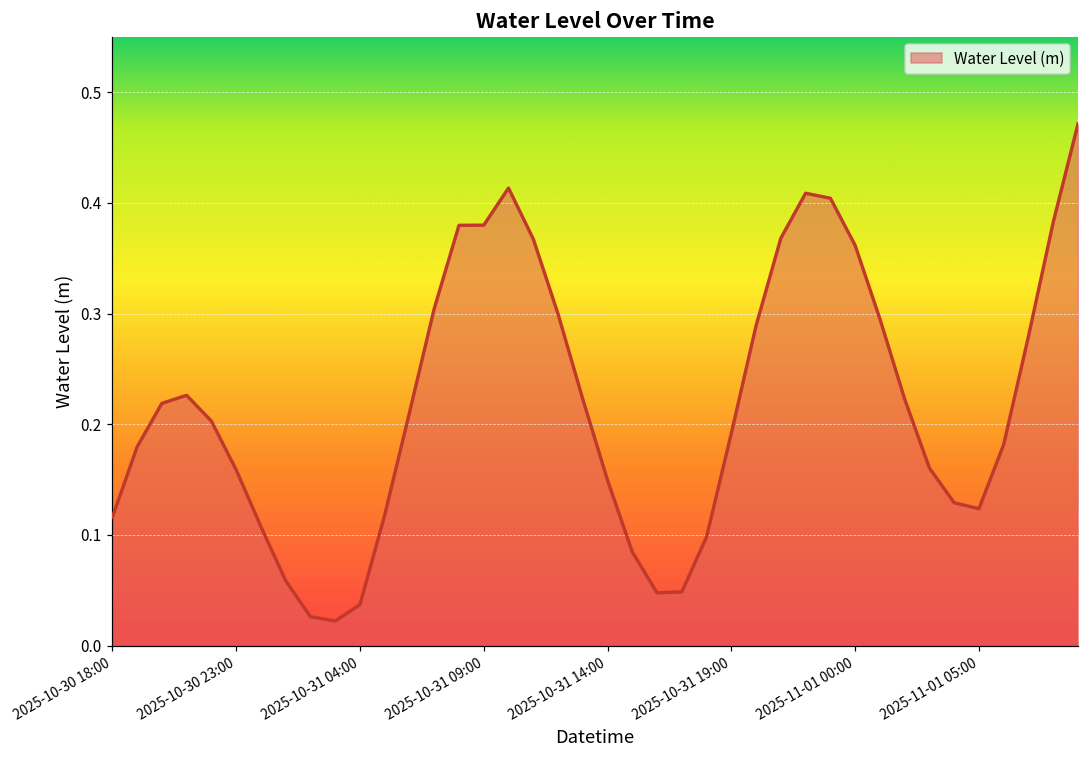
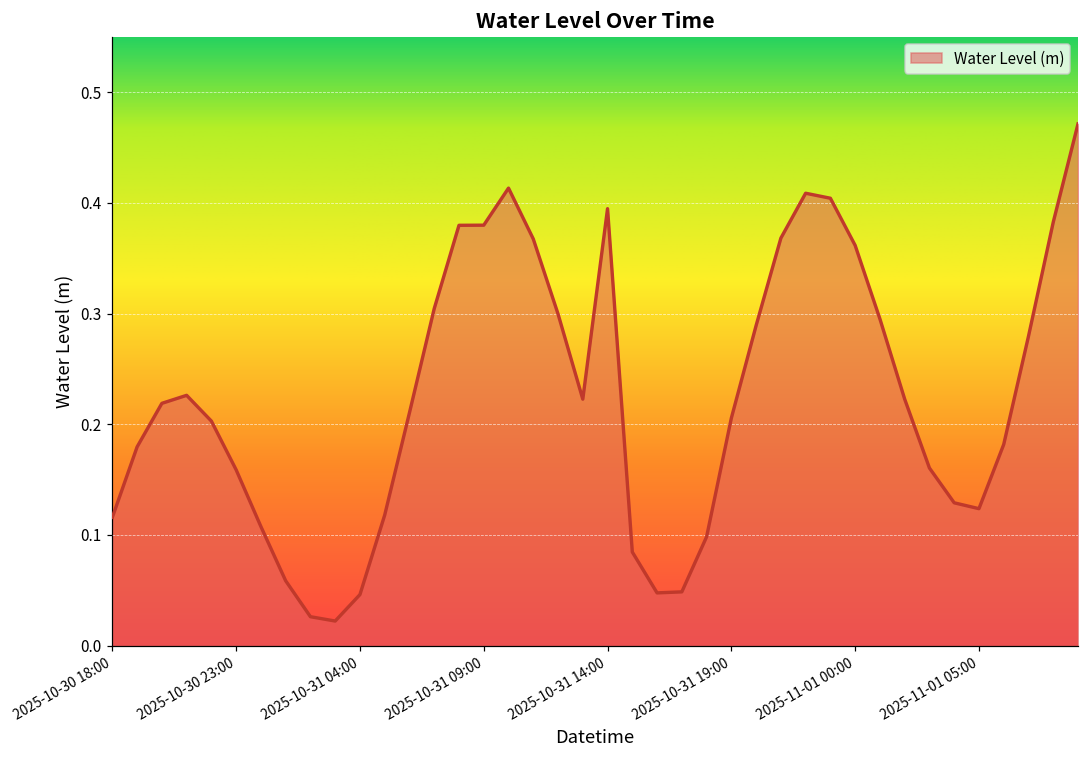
2025-10-31 04:00: 0.037 -> 0.046
2025-10-31 14:00: 0.149 -> 0.395
2025-10-31 19:00: 0.192 -> 0.206
